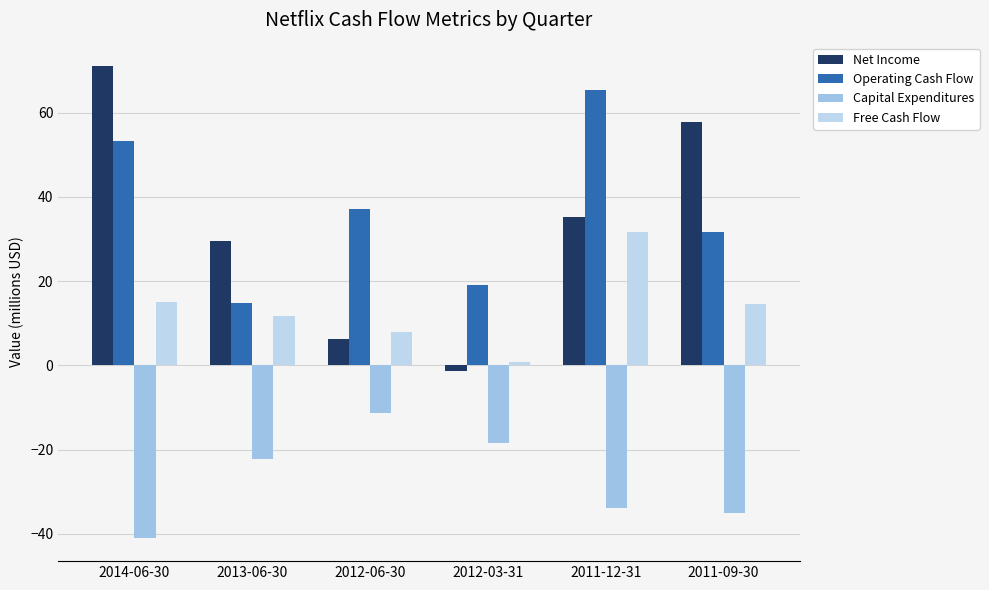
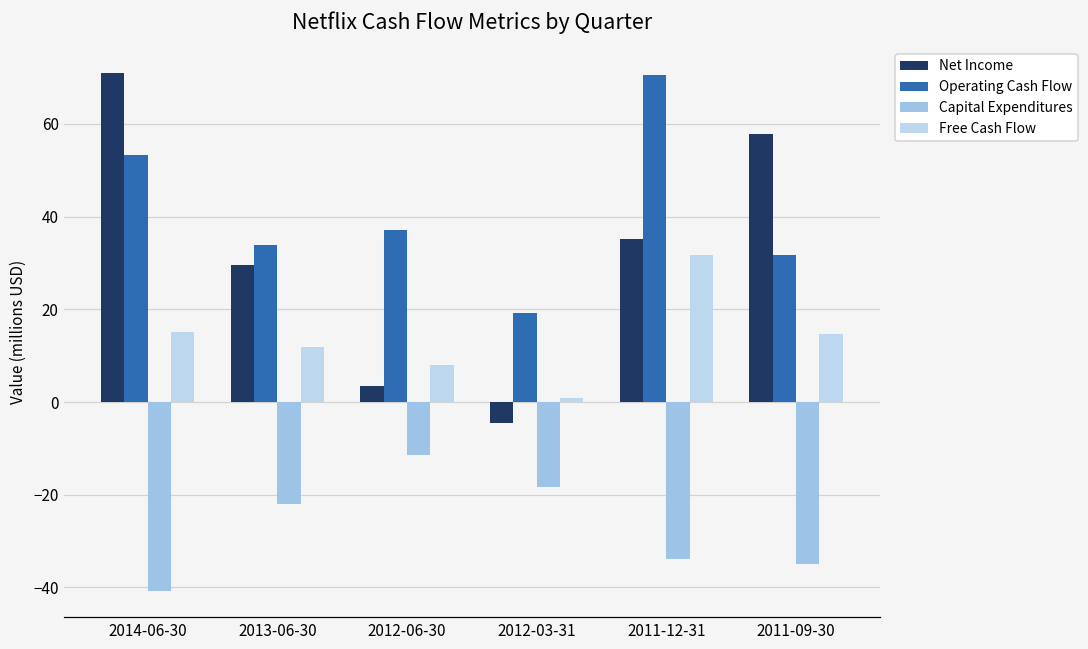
Operating Cash Flow, 2013-06-30: 15 -> 34
Net Income, 2012-06-30: 6 -> 4
Net Income, 2012-03-31: -1 -> -5
Operating Cash Flow, 2011-12-31: 65 -> 71
